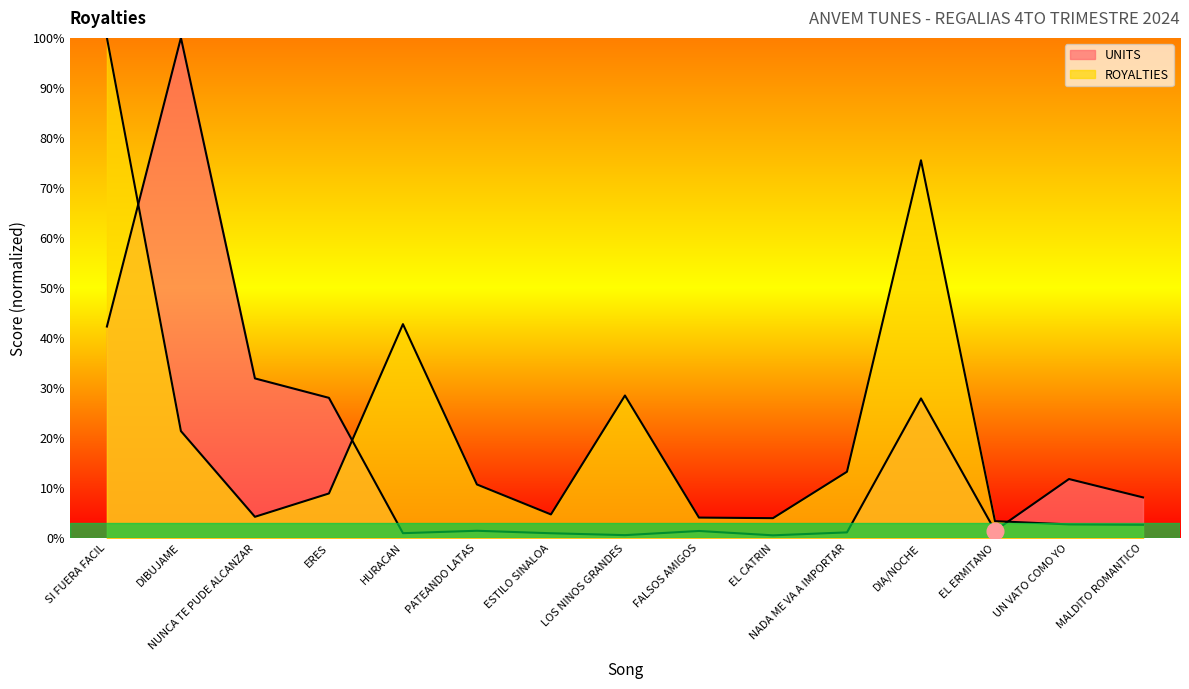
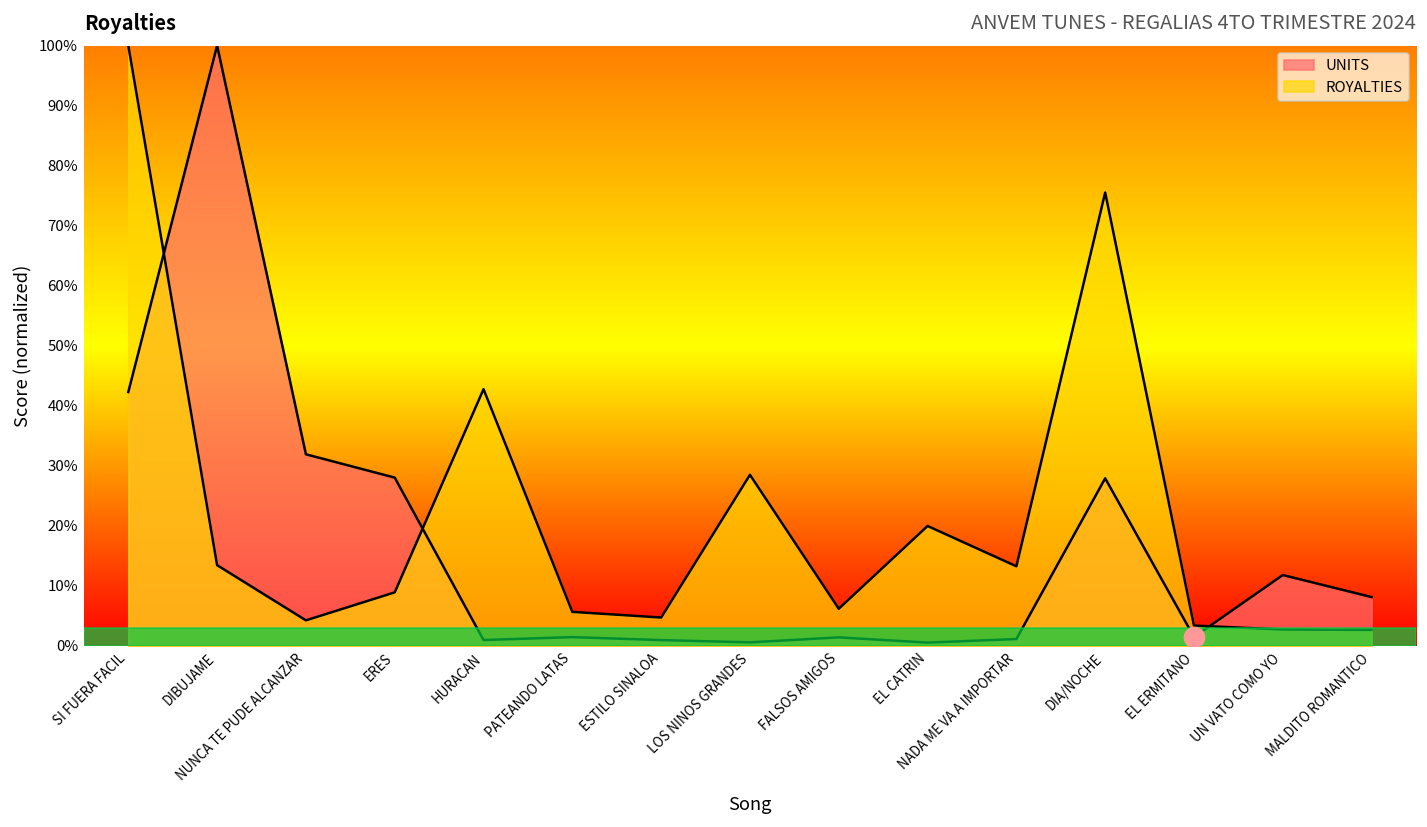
ROYALTIES, DIBUJAME: 21% -> 13%
ROYALTIES, PATEANDO LATAS: 11% -> 6%
ROYALTIES, FALSOS AMIGOS: 4% -> 6%
ROYALTIES, EL CATRIN: 4% -> 20%
